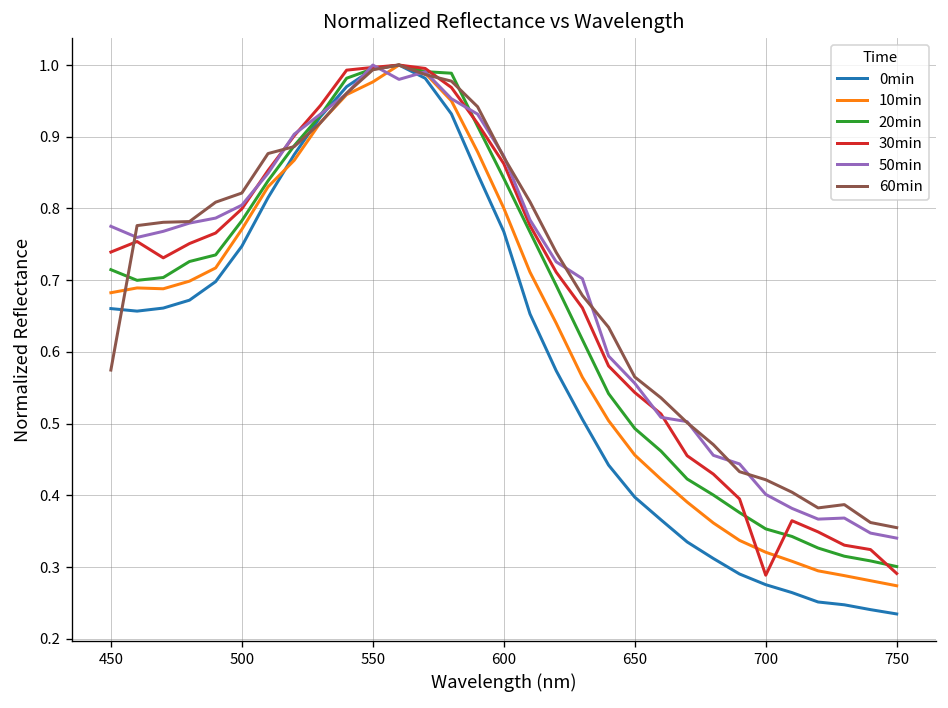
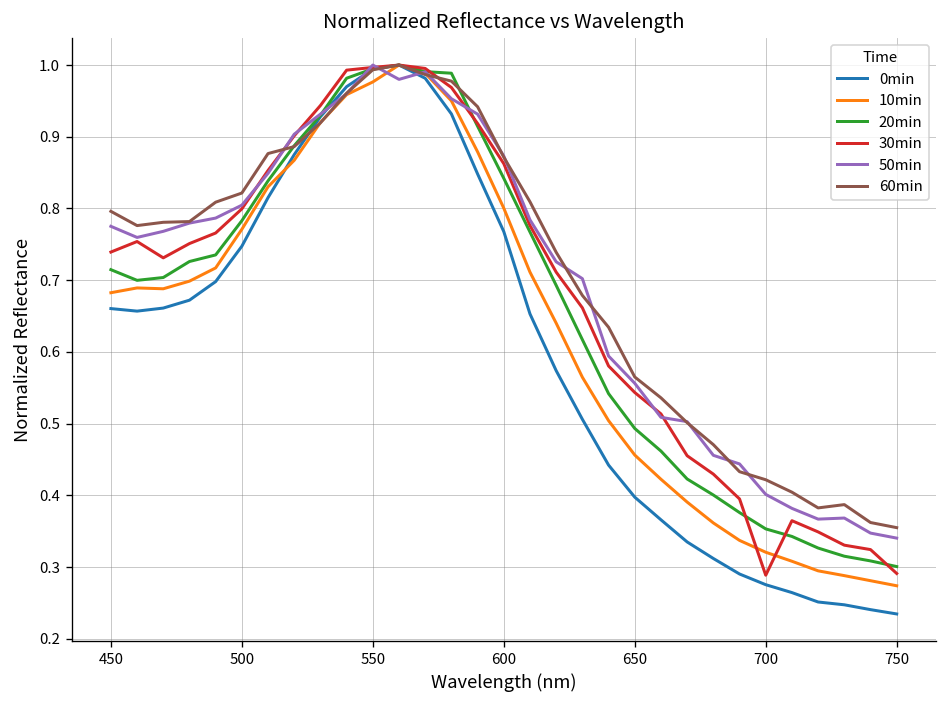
60min, 450: 0.57 -> 0.80
